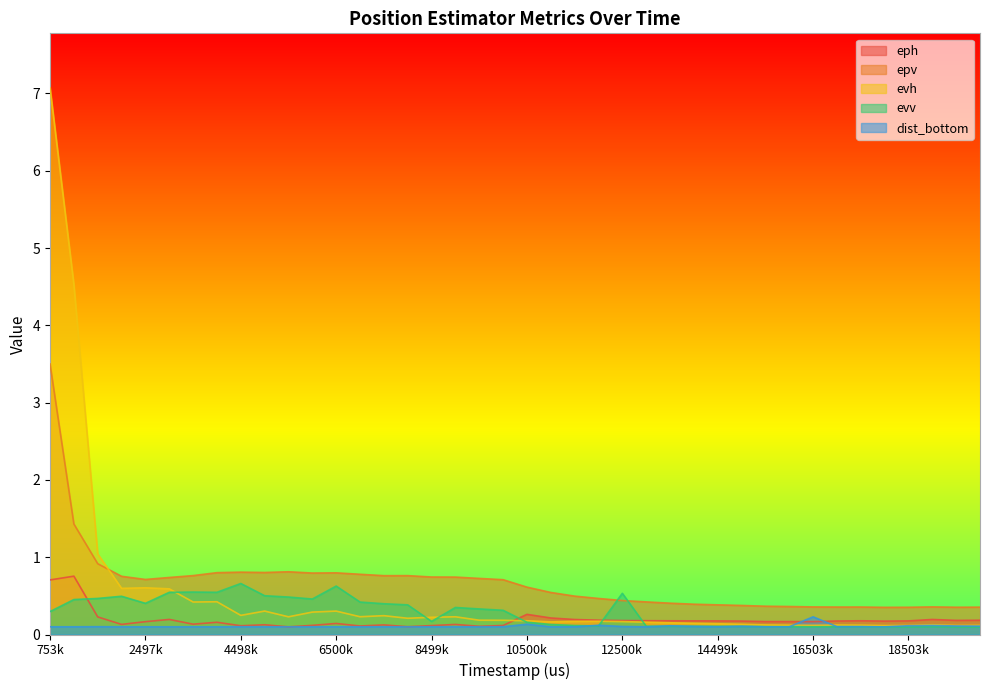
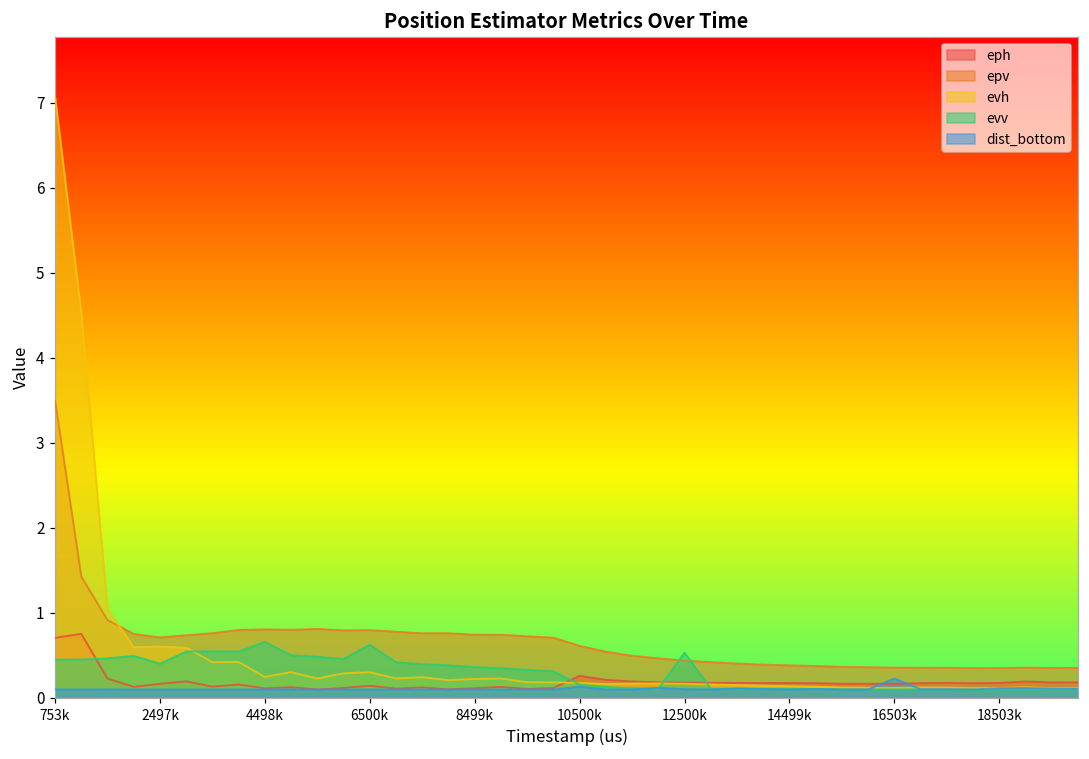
evv, 753k: 0.3 -> 0.5
evv, 8499k: 0.2 -> 0.4
